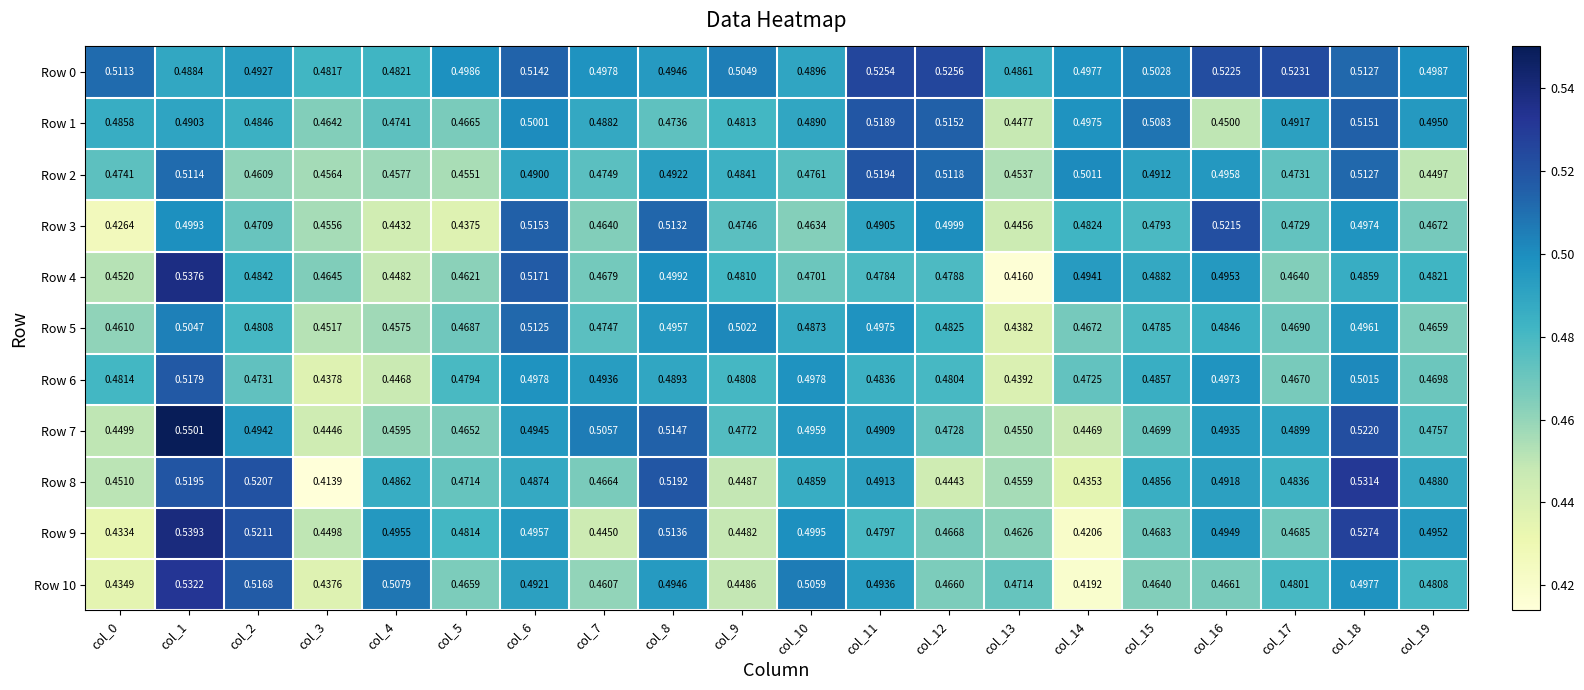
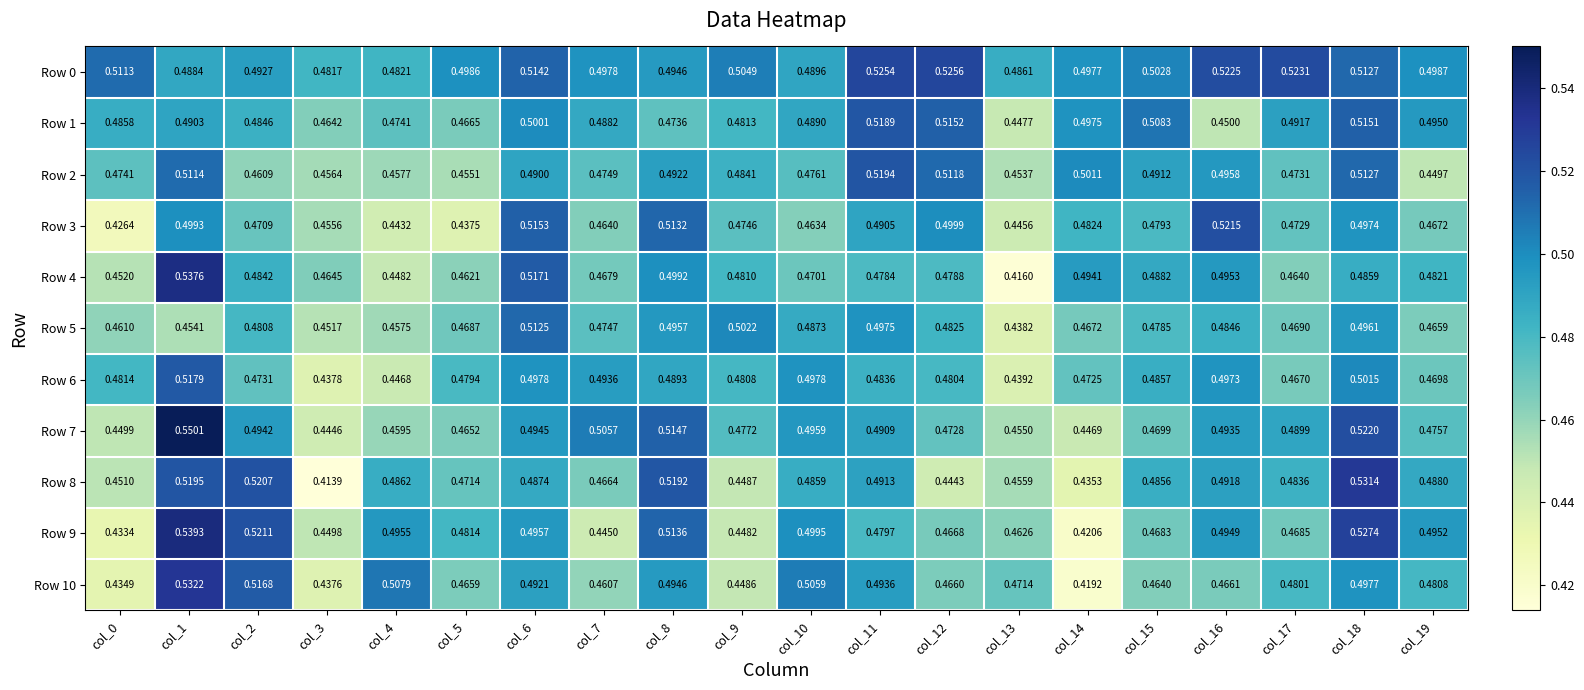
Row 5, col_1: 0.5047 -> 0.4541
